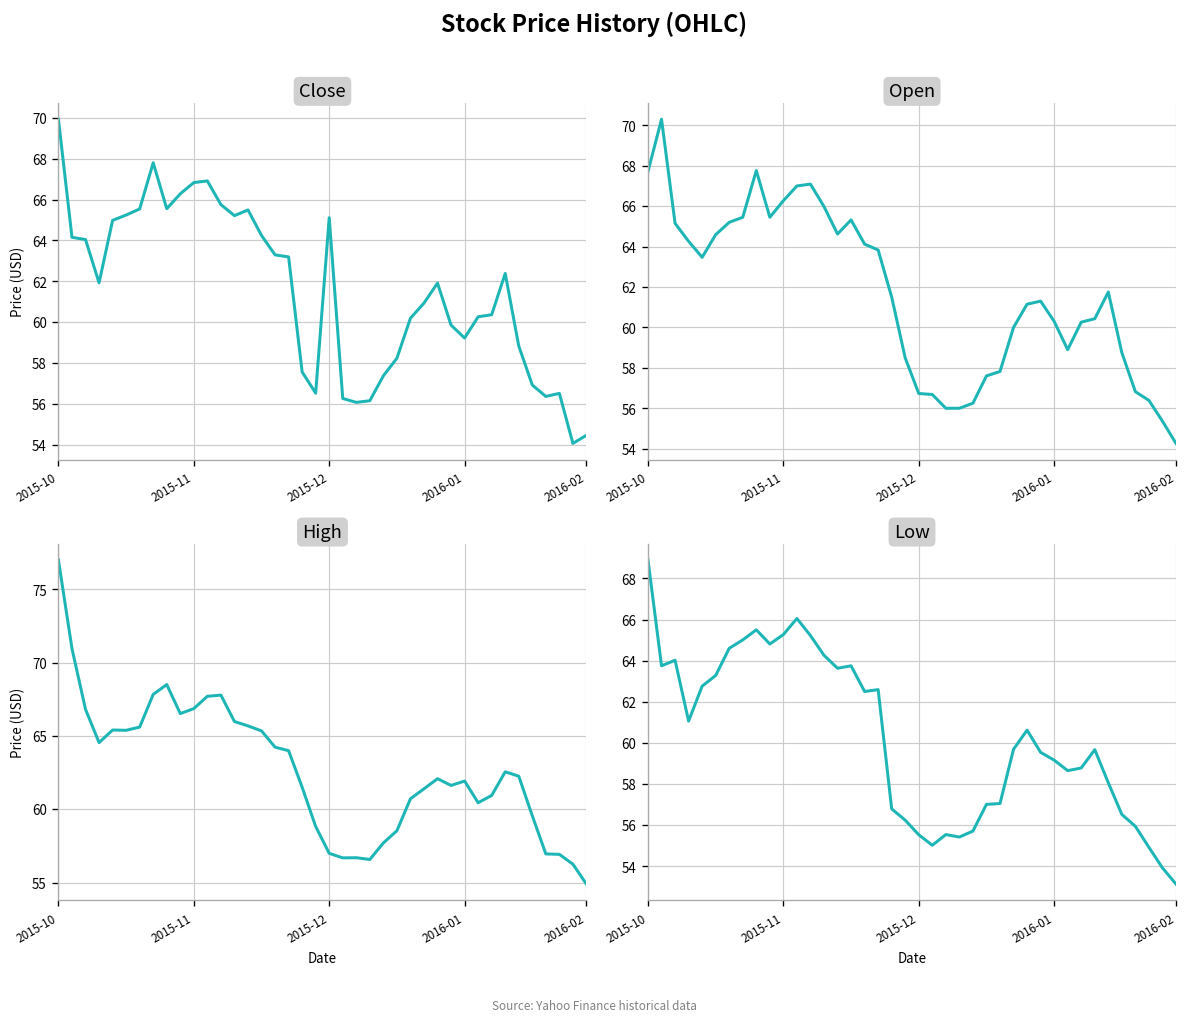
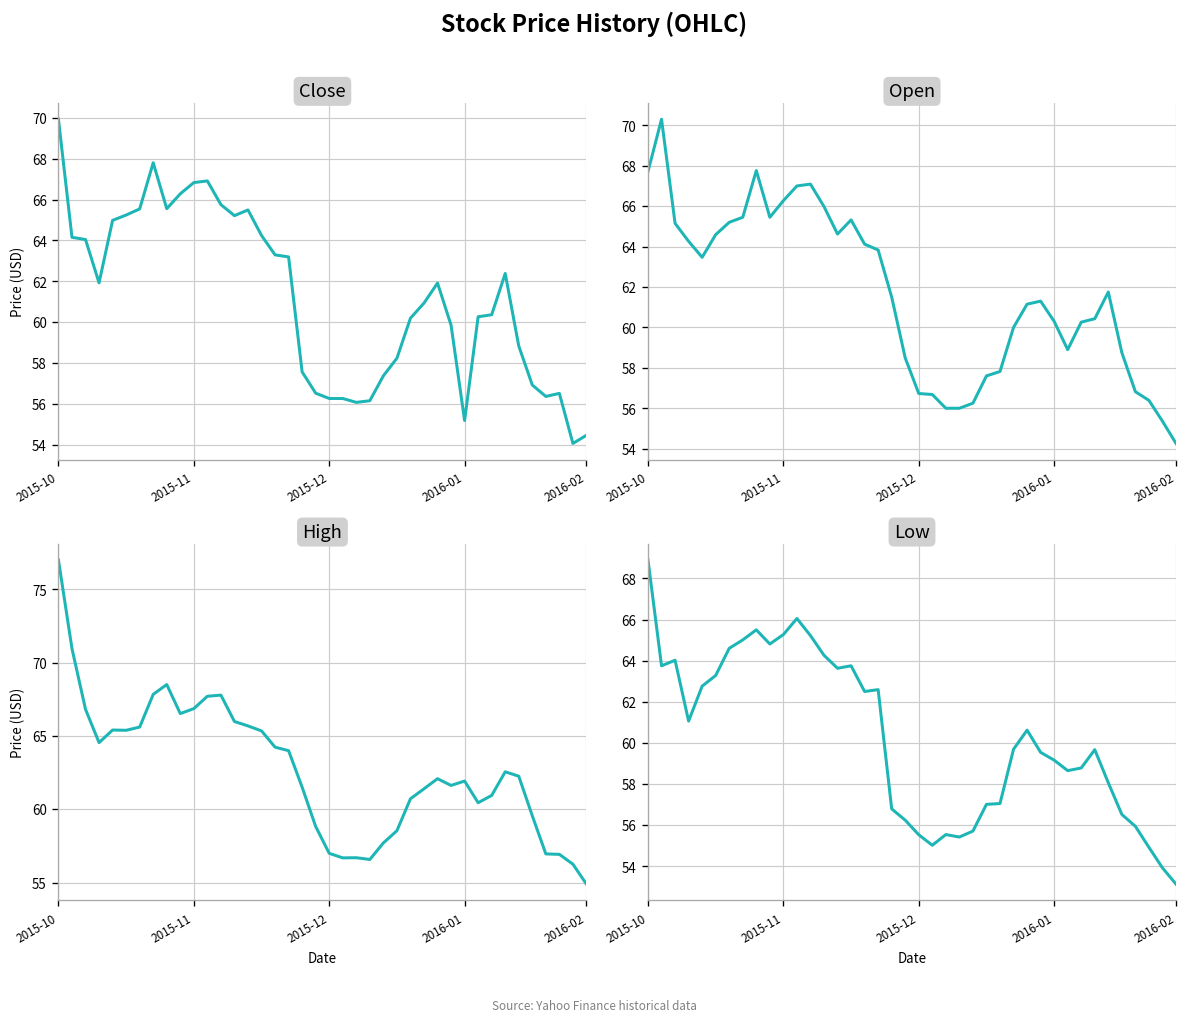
Close, 2015-12: 65.1 -> 56.3
Close, 2016-01: 59.2 -> 55.2
